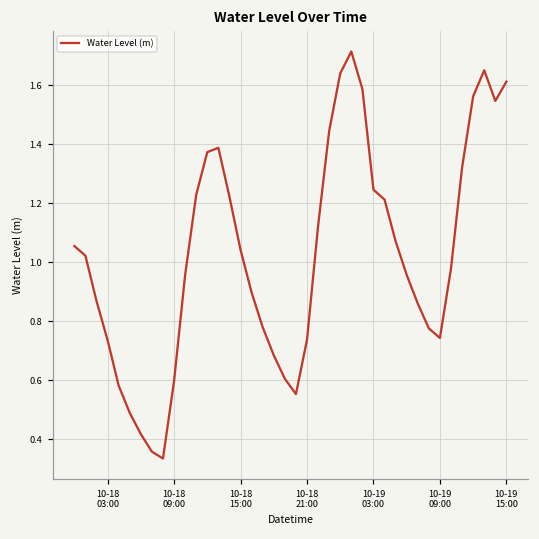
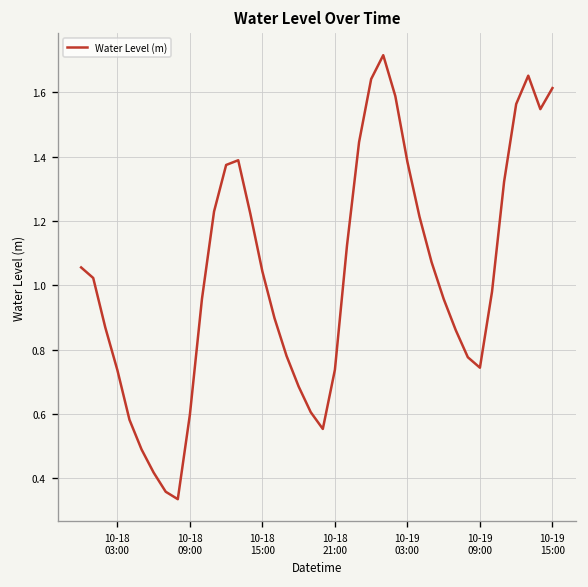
10-19 03:00: 1.25 -> 1.38
